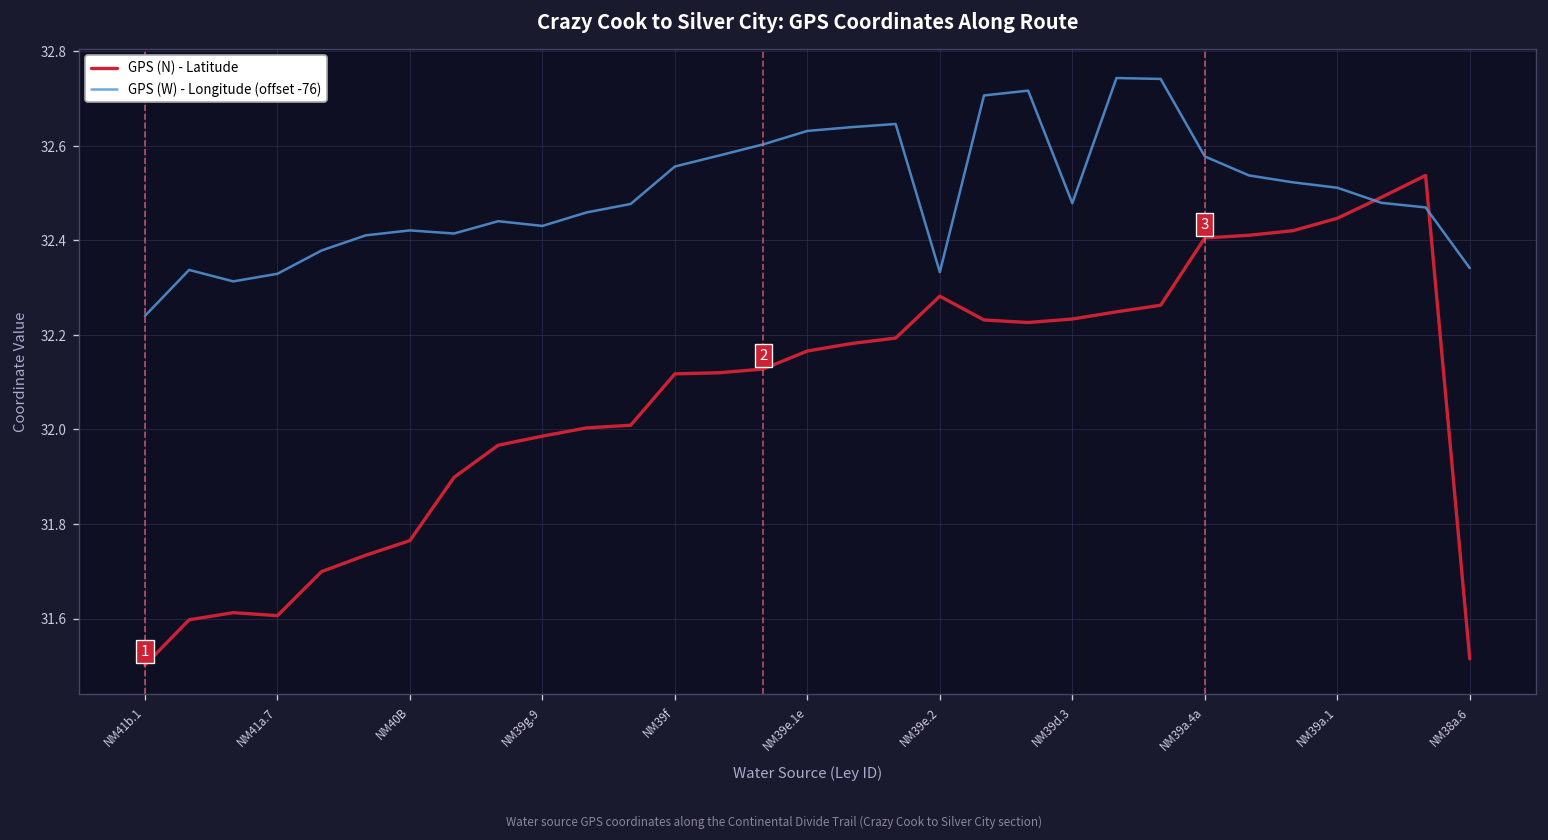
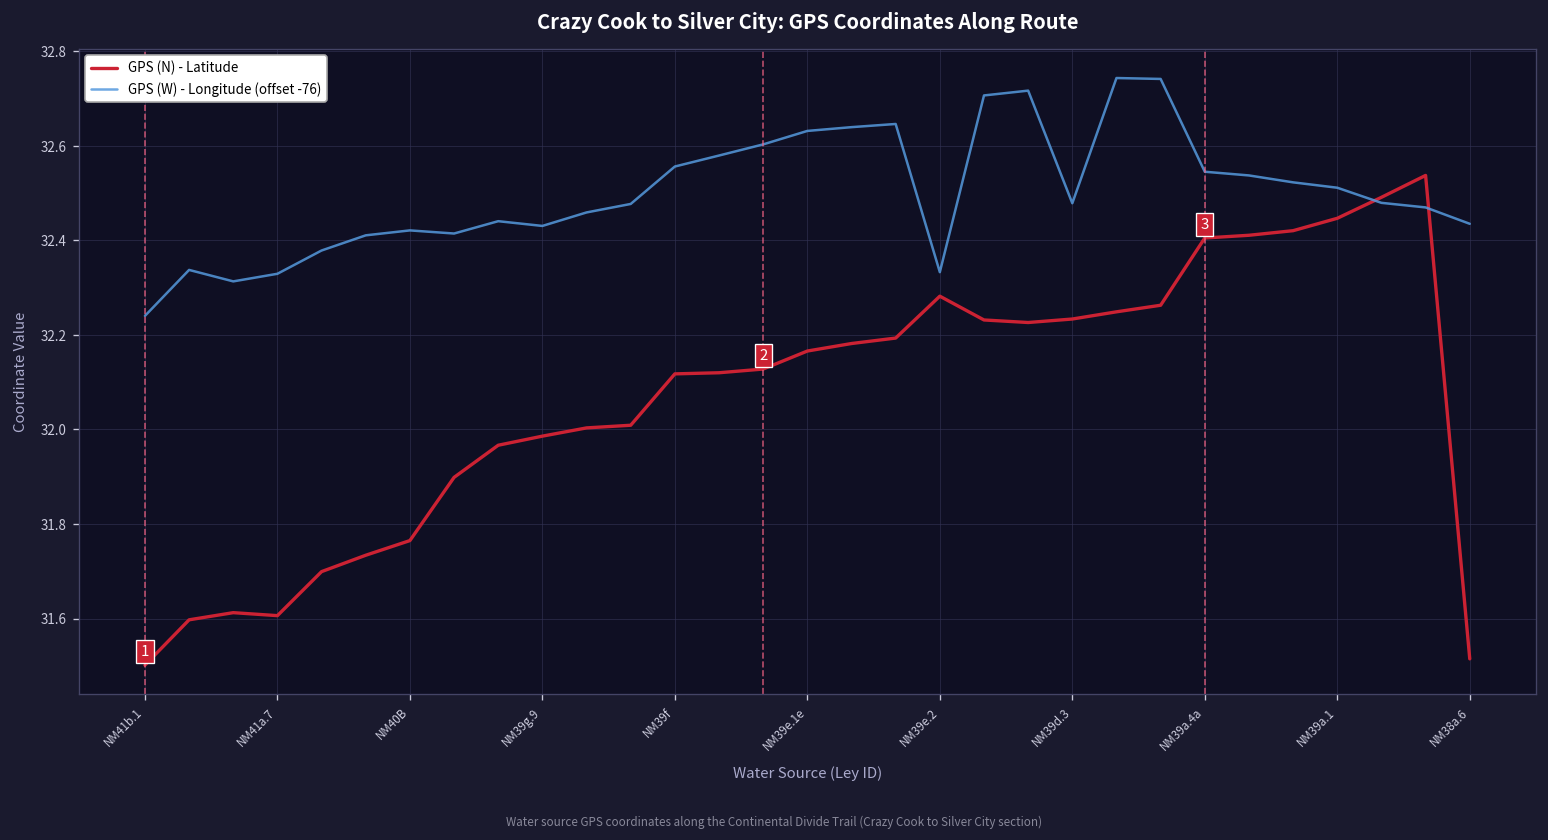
GPS (W) - Longitude (offset -76), NM39a.4a: 32.58 -> 32.55
GPS (W) - Longitude (offset -76), NM38a.6: 32.34 -> 32.44
